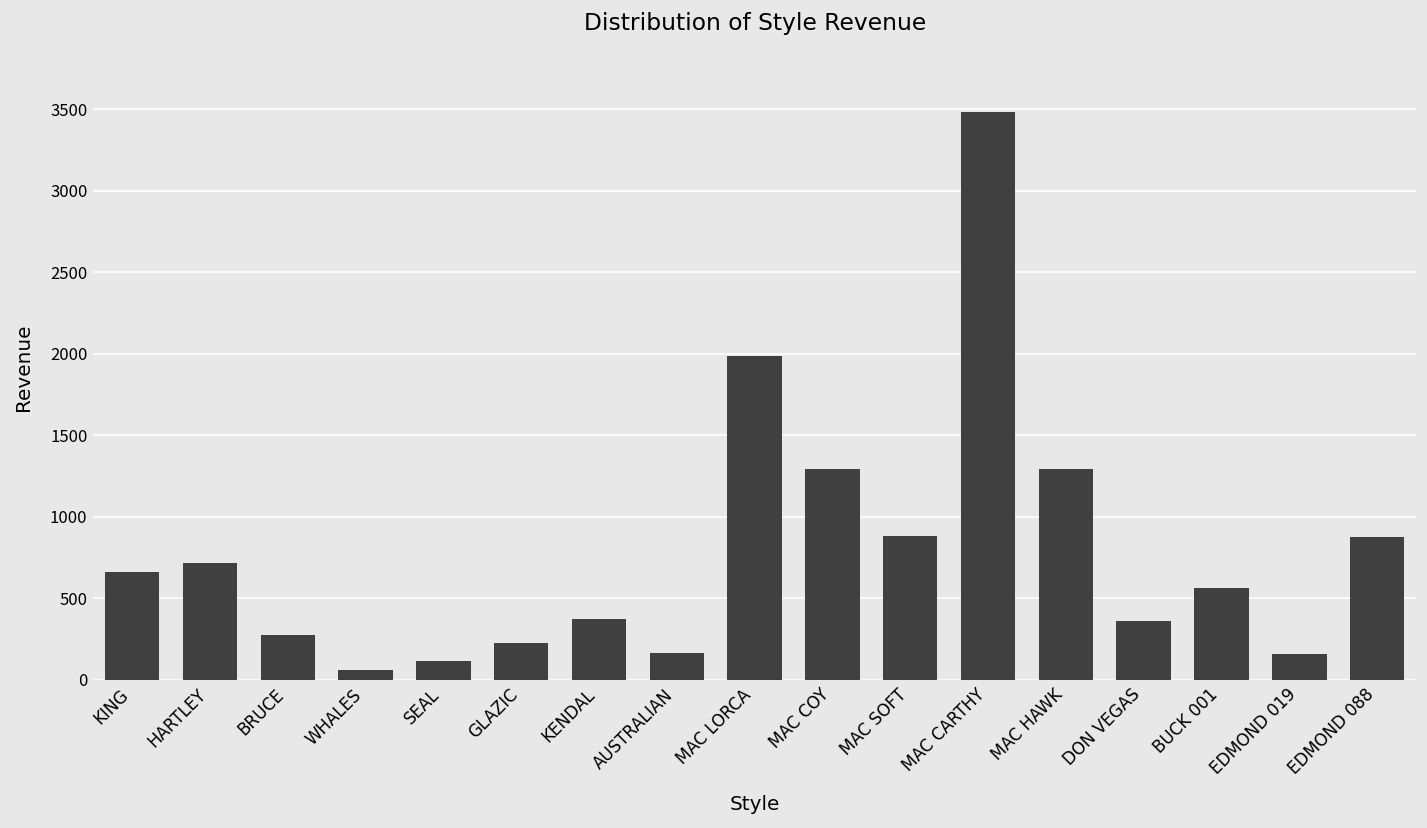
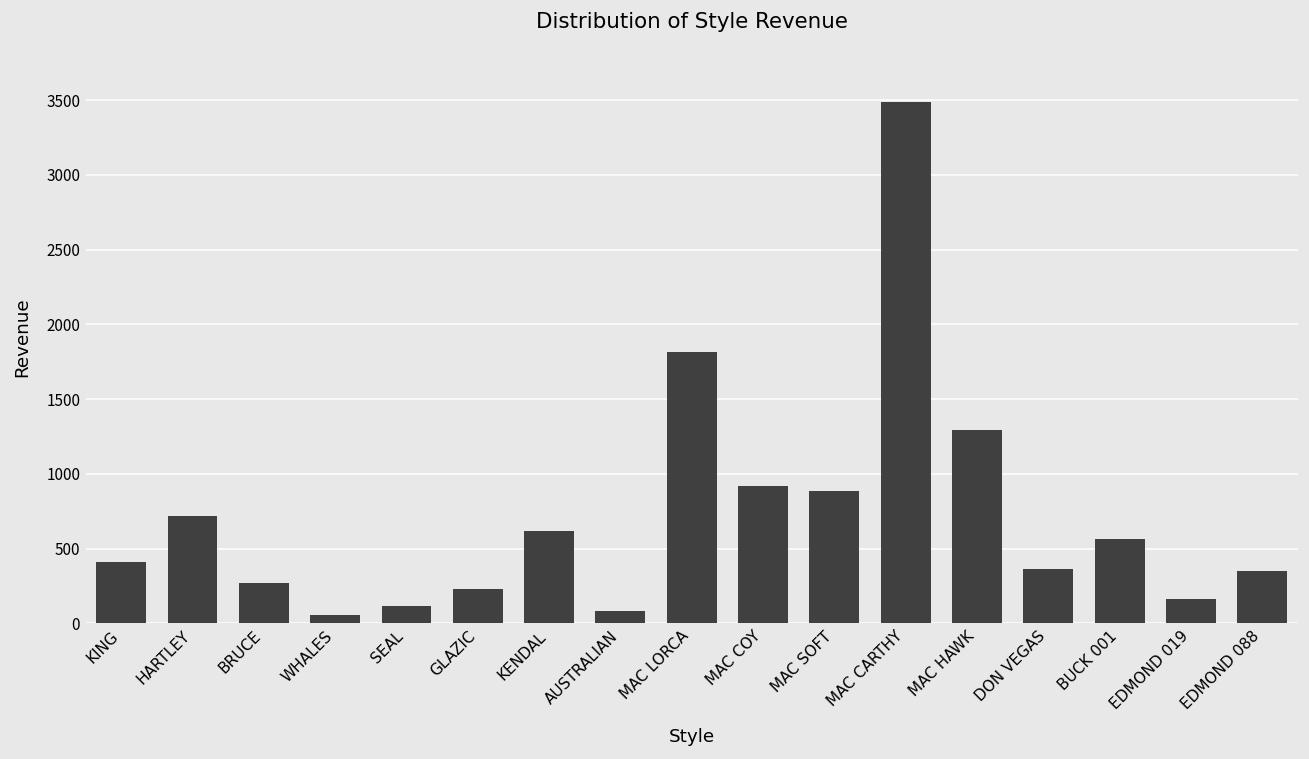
KING: 660 -> 410
KENDAL: 370 -> 610
AUSTRALIAN: 160 -> 80
MAC LORCA: 1990 -> 1810
MAC COY: 1300 -> 920
EDMOND 088: 880 -> 350
